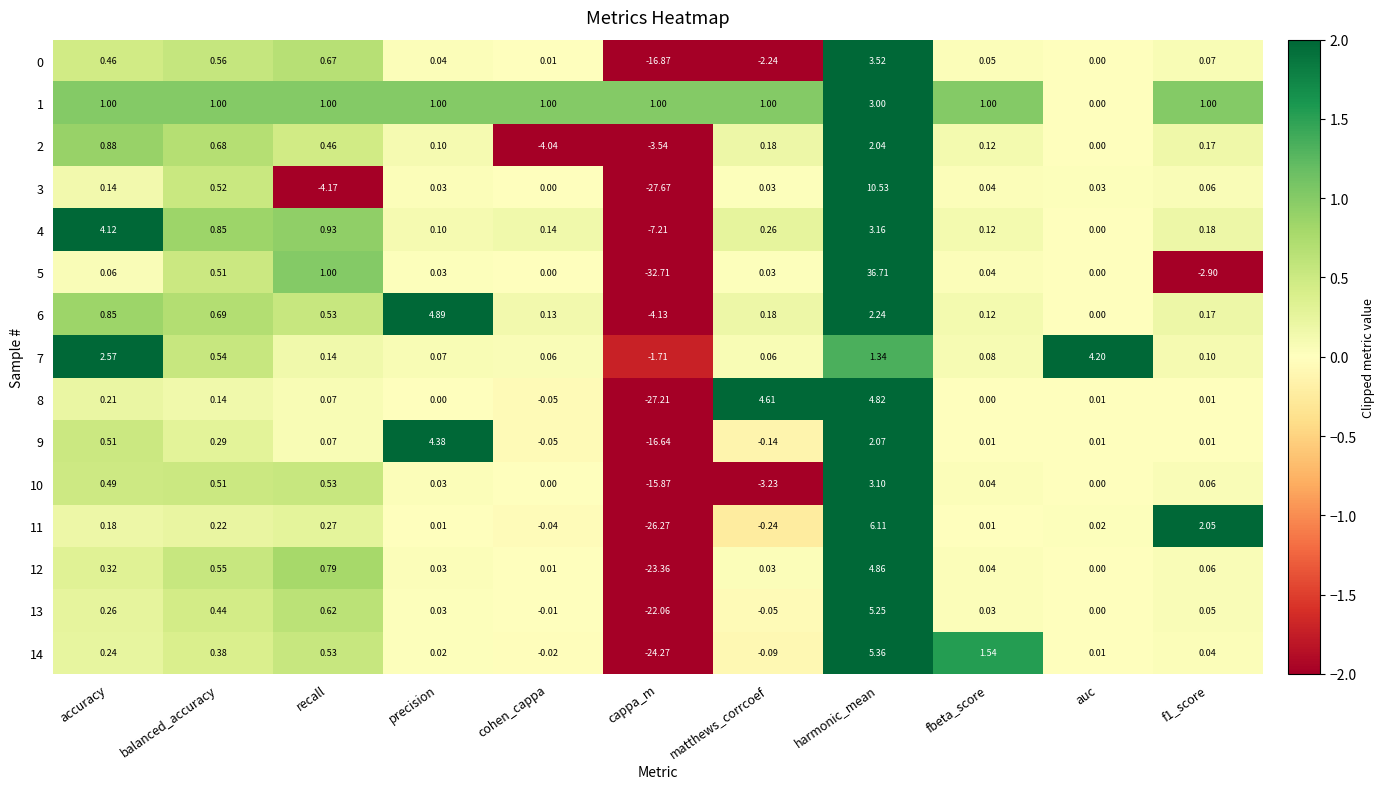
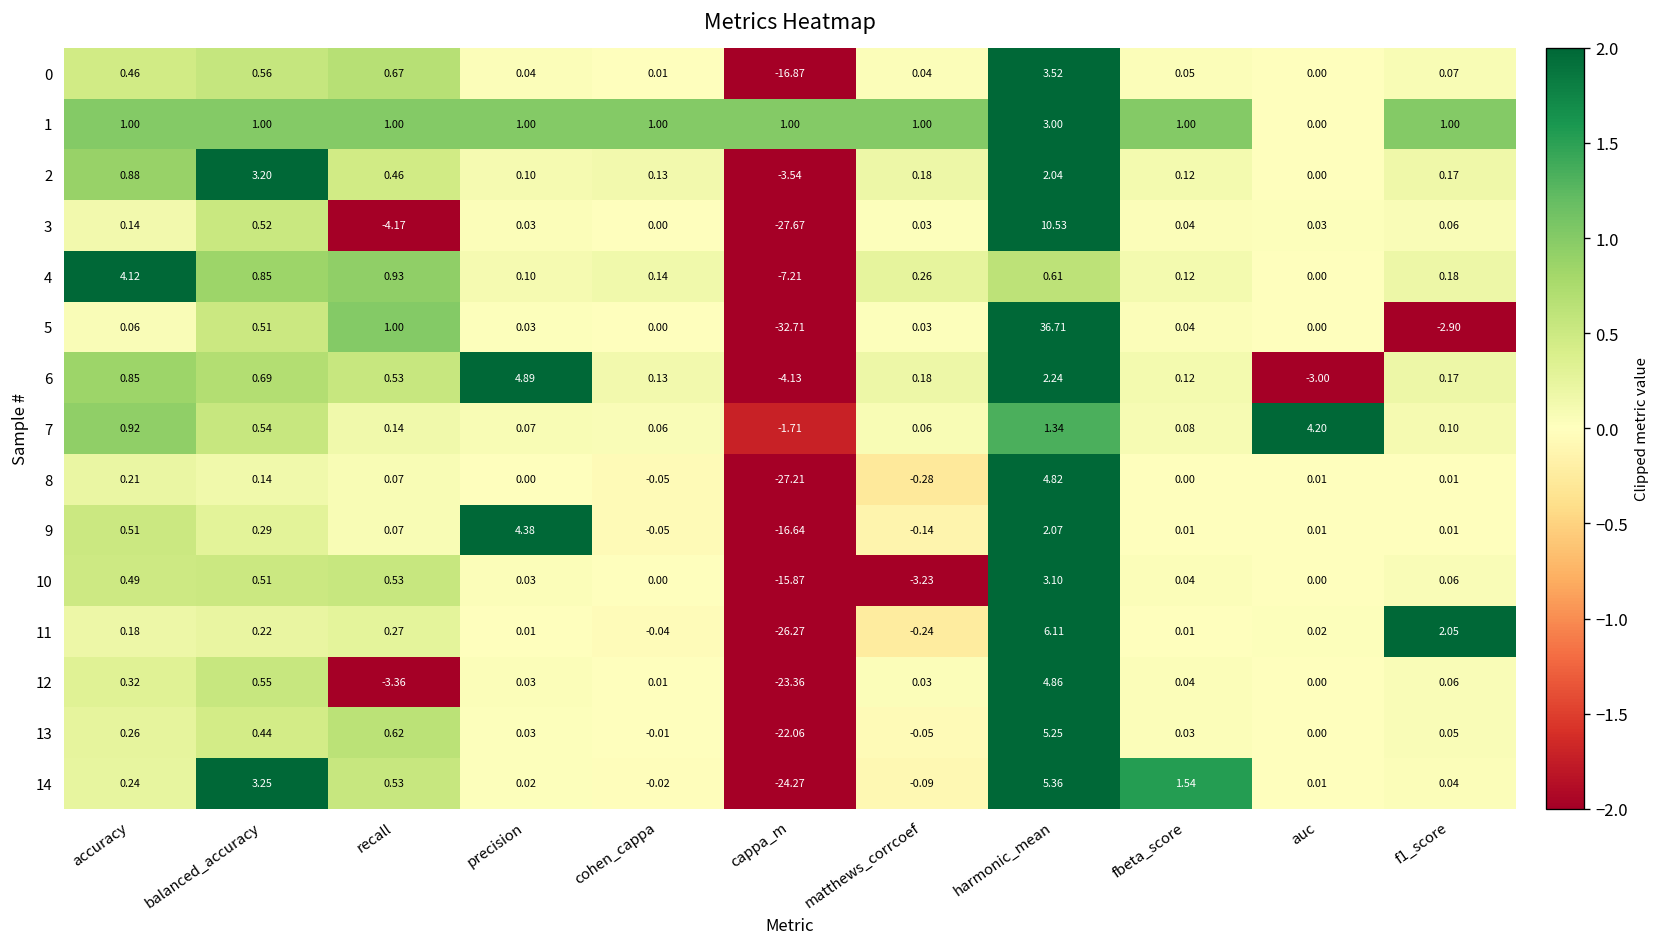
0, matthews_corrcoef: -2.24 -> 0.04
2, balanced_accuracy: 0.68 -> 3.20
2, cohen_cappa: -4.04 -> 0.13
4, harmonic_mean: 3.16 -> 0.61
6, auc: 0.00 -> -3.00
7, accuracy: 2.57 -> 0.92
8, matthews_corrcoef: 4.61 -> -0.28
12, recall: 0.79 -> -3.36
14, balanced_accuracy: 0.38 -> 3.25
